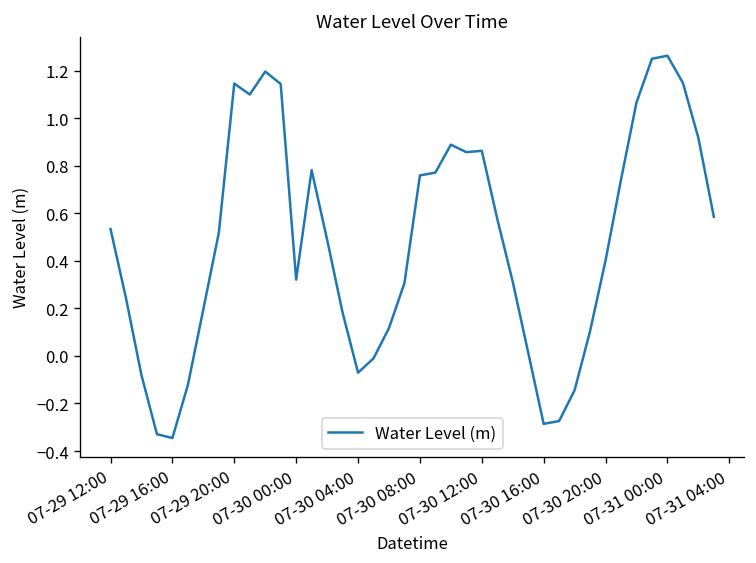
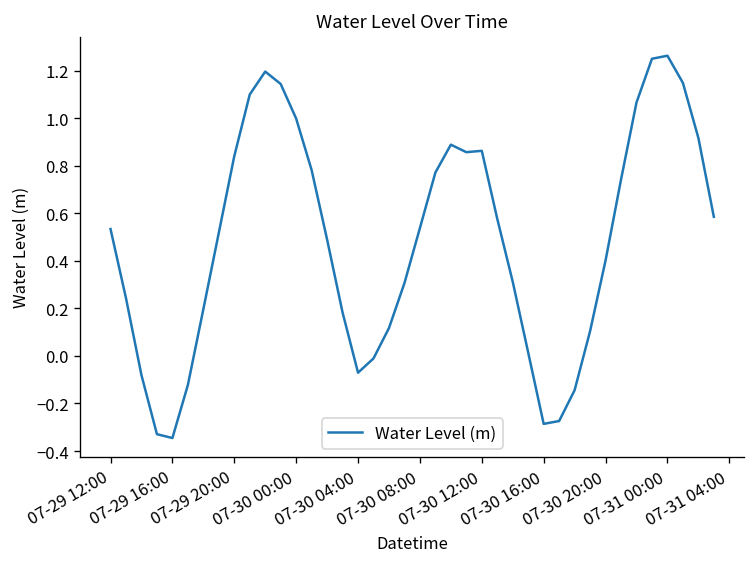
07-29 20:00: 1.15 -> 0.84
07-30 00:00: 0.32 -> 1.00
07-30 08:00: 0.76 -> 0.54
